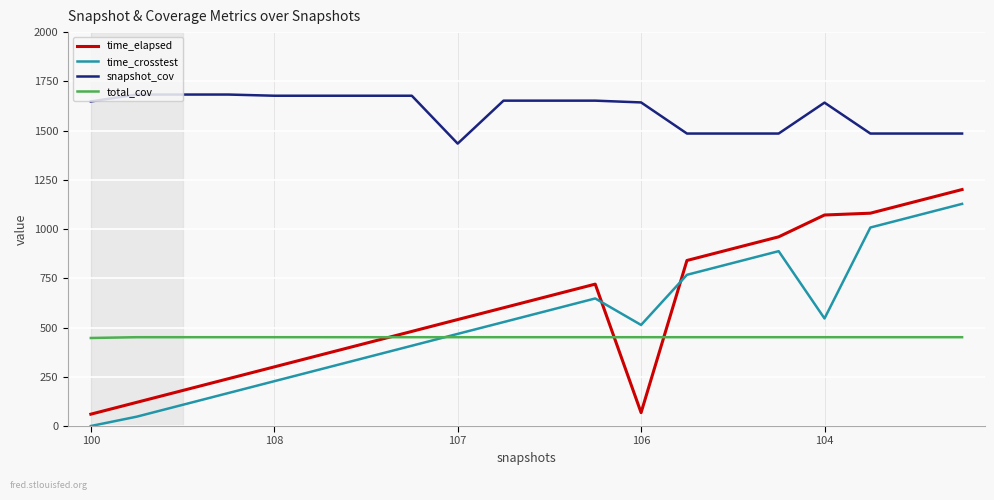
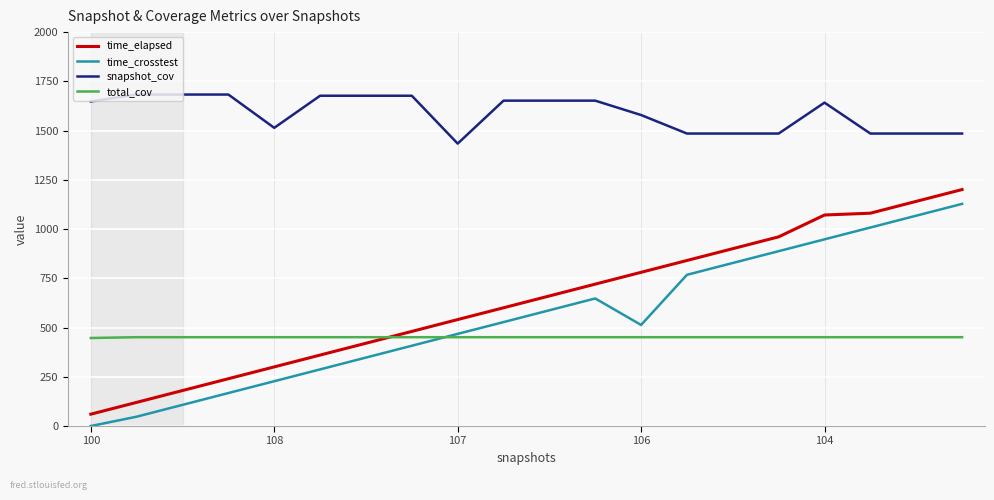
snapshot_cov, 108: 1680 -> 1510
time_elapsed, 106: 70 -> 780
snapshot_cov, 106: 1640 -> 1580
time_crosstest, 104: 550 -> 950
